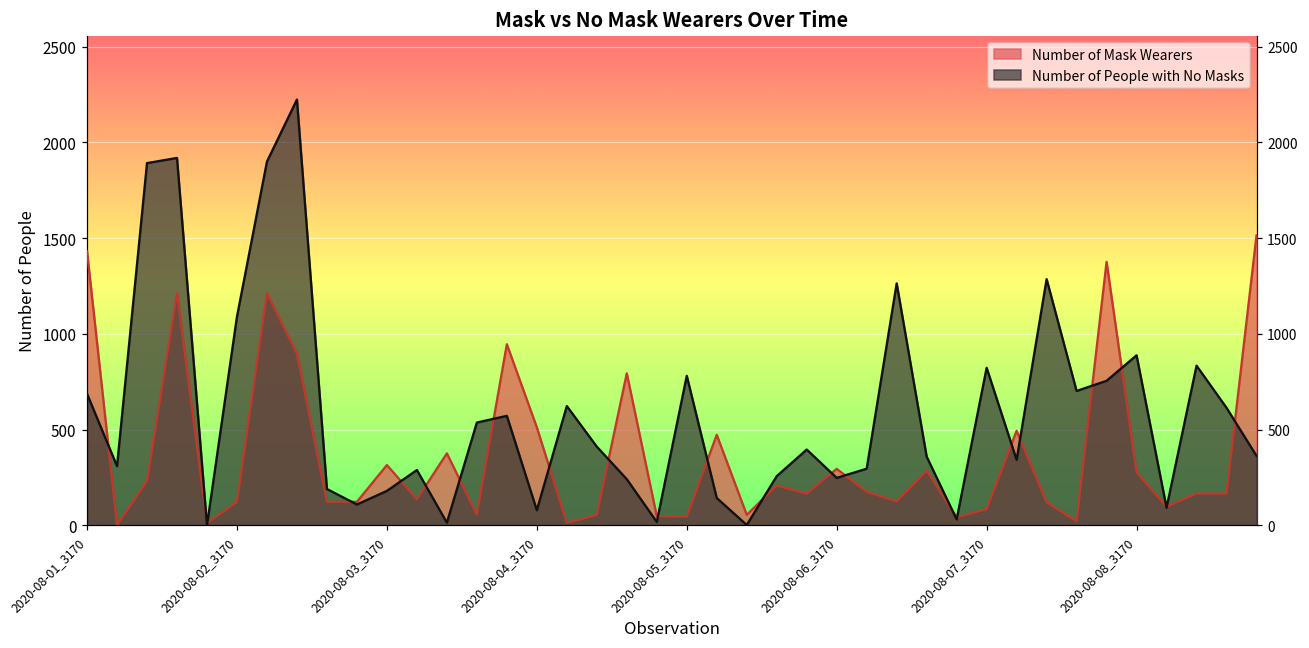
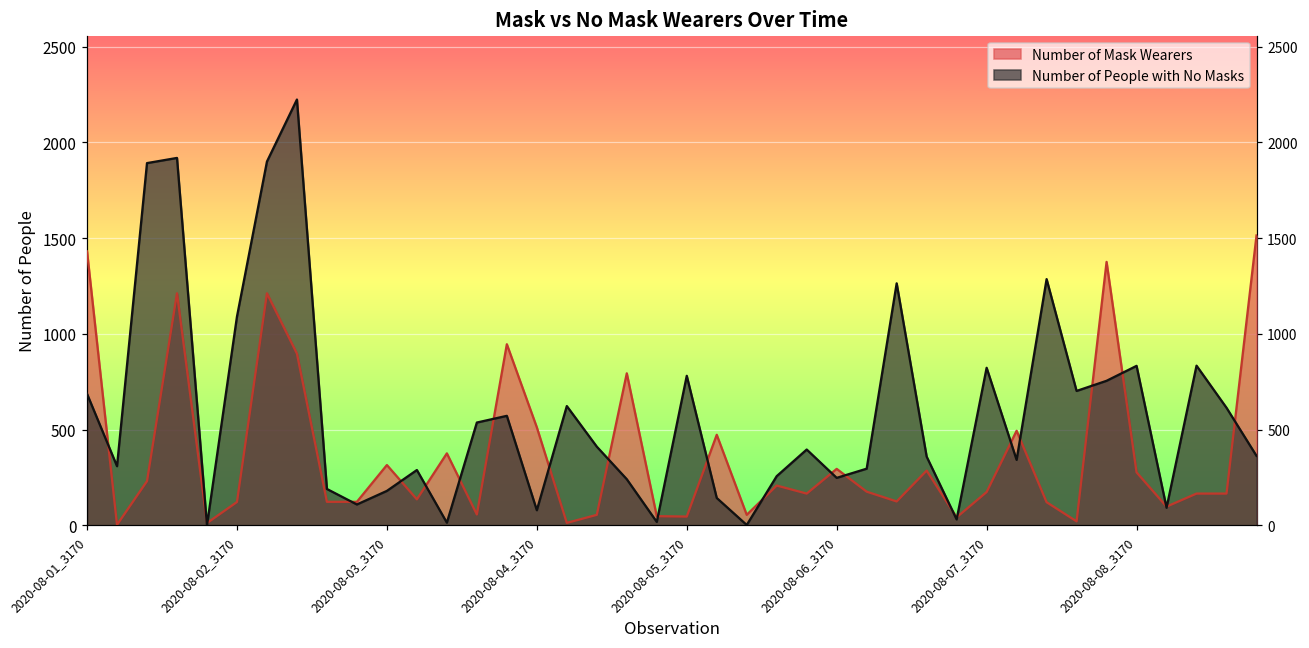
Number of Mask Wearers, 2020-08-07_3170: 90 -> 170
Number of People with No Masks, 2020-08-08_3170: 890 -> 830
